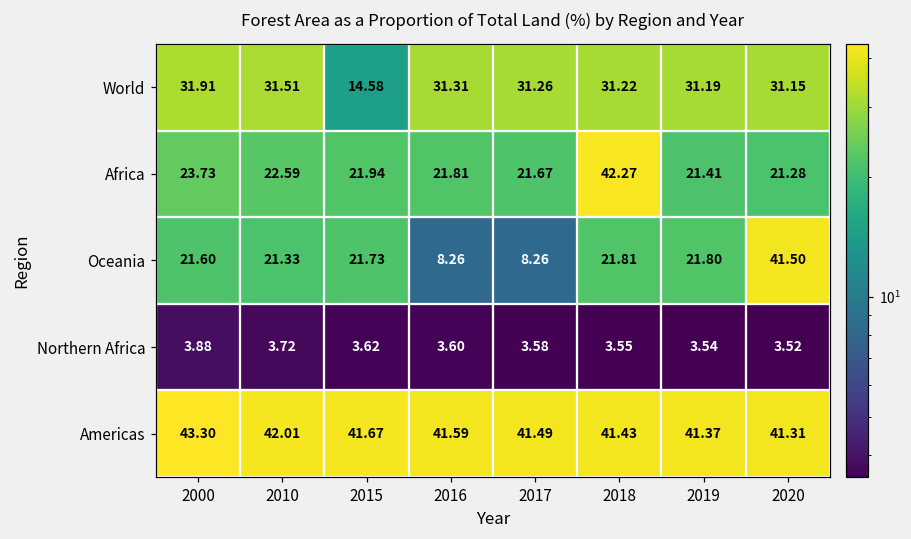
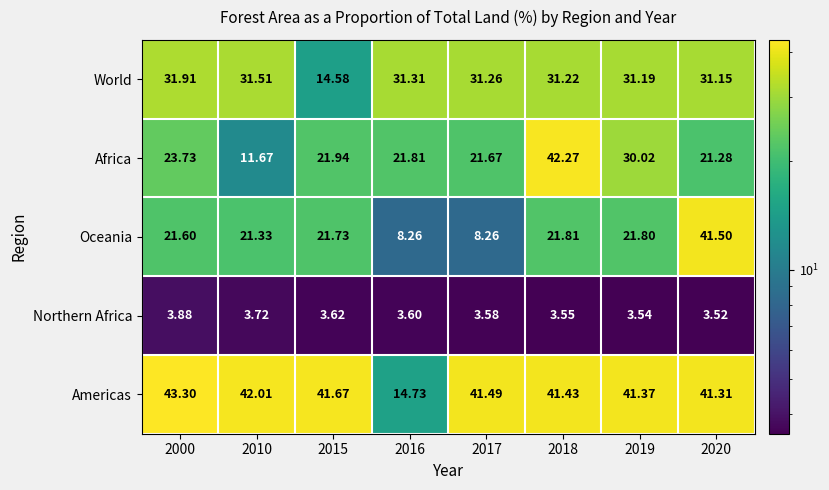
Africa, 2010: 22.59 -> 11.67
Africa, 2019: 21.41 -> 30.02
Americas, 2016: 41.59 -> 14.73
